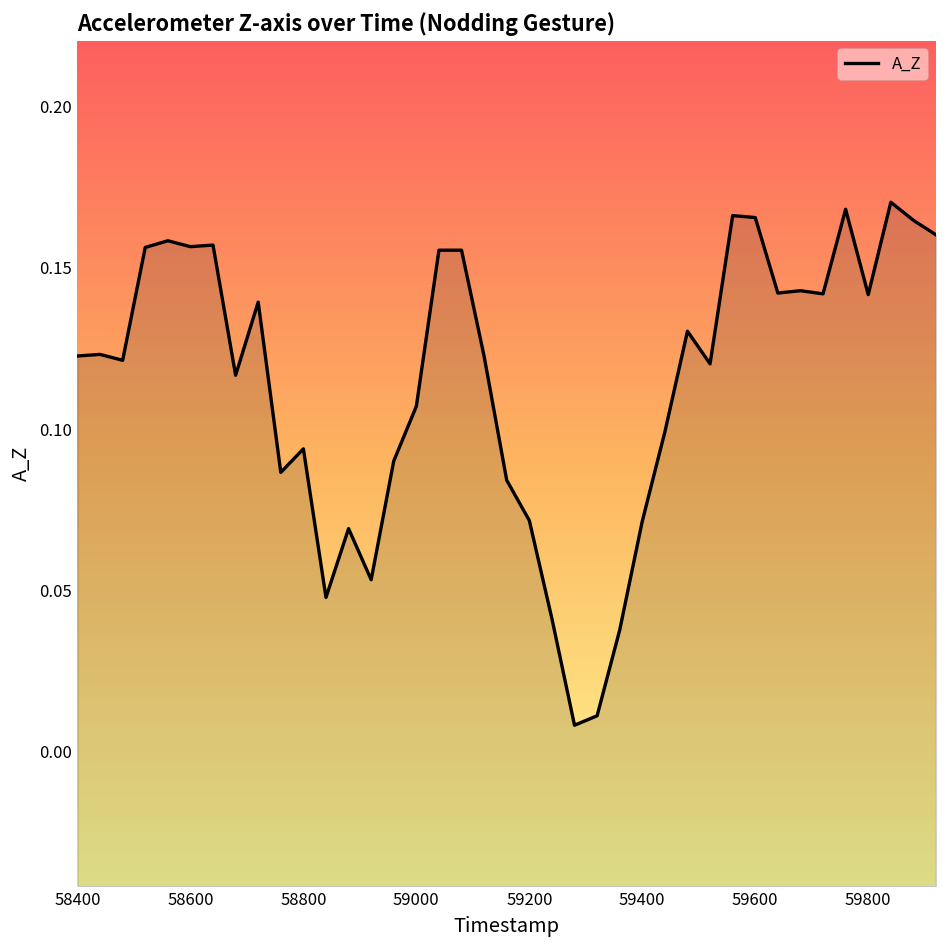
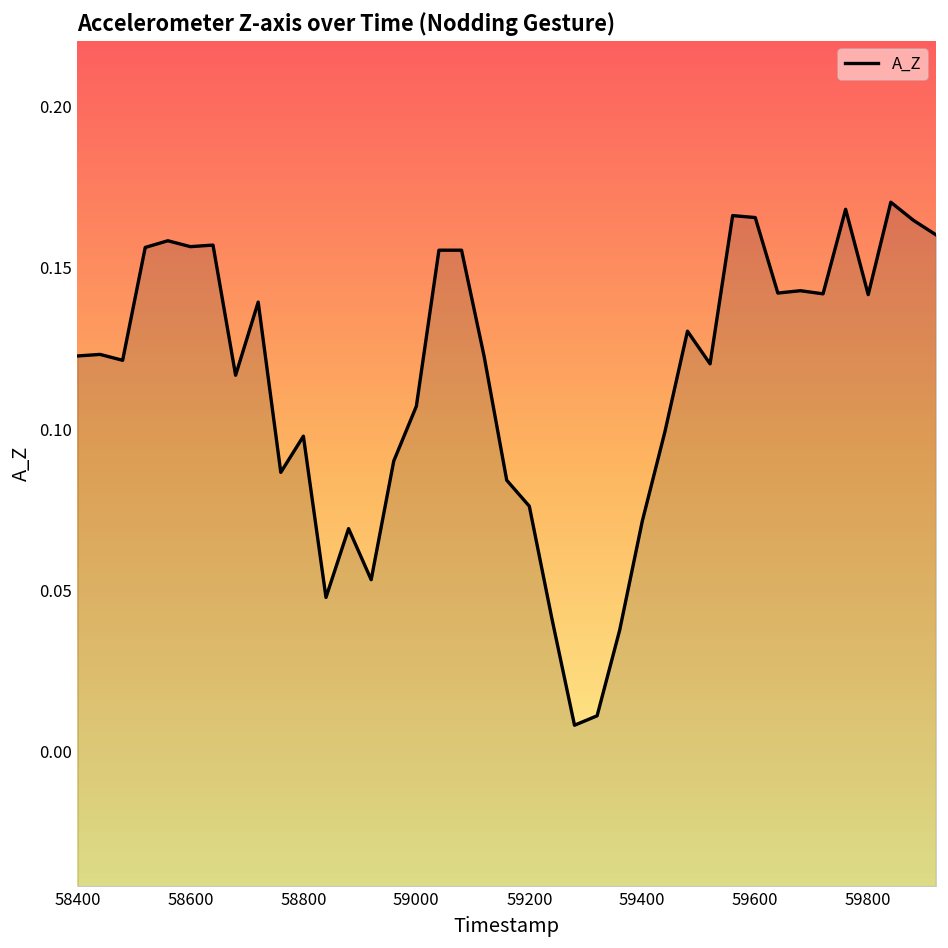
58800: 0.094 -> 0.098
59200: 0.072 -> 0.076
